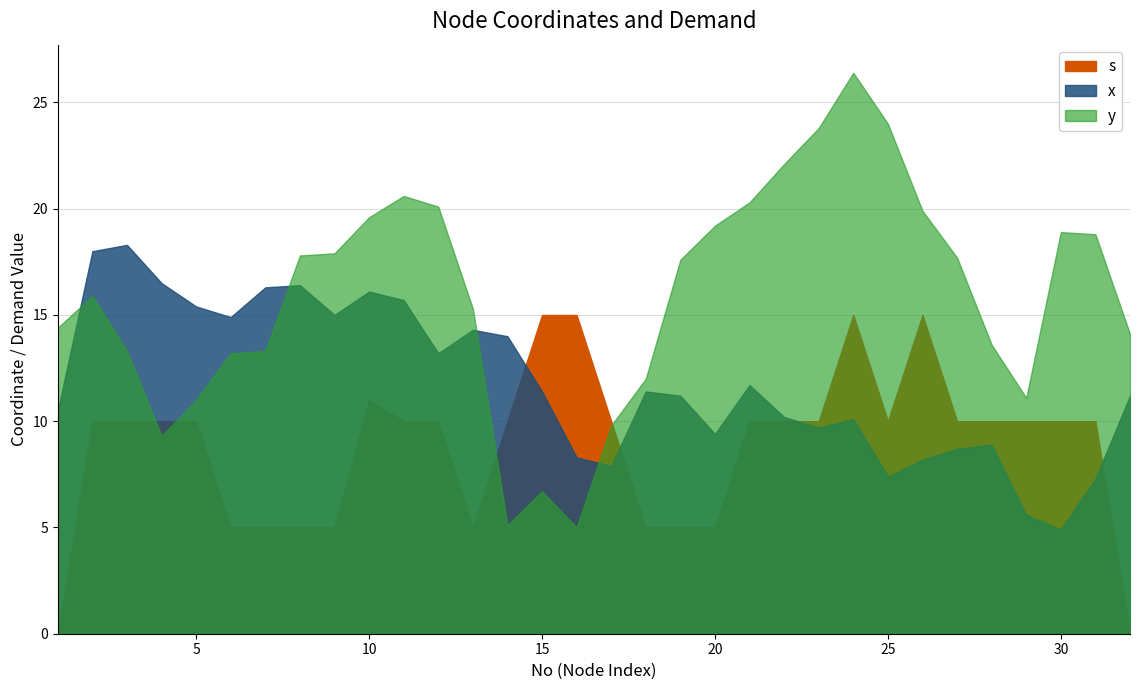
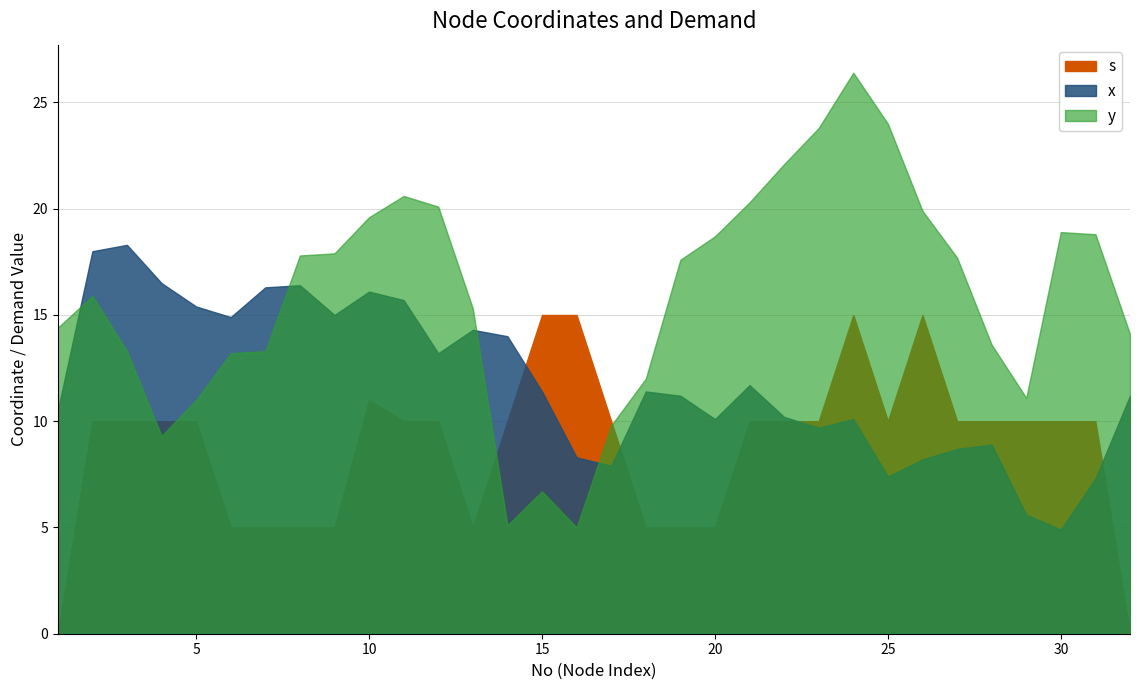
x, 20: 9.4 -> 10.1
y, 20: 19.2 -> 18.7
